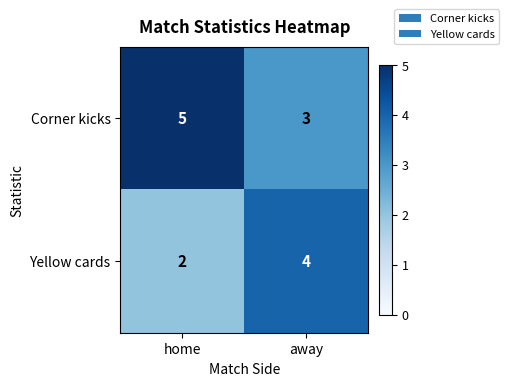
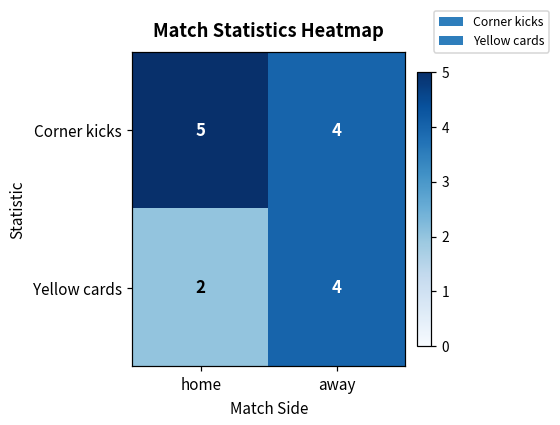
Corner kicks, away: 3 -> 4
